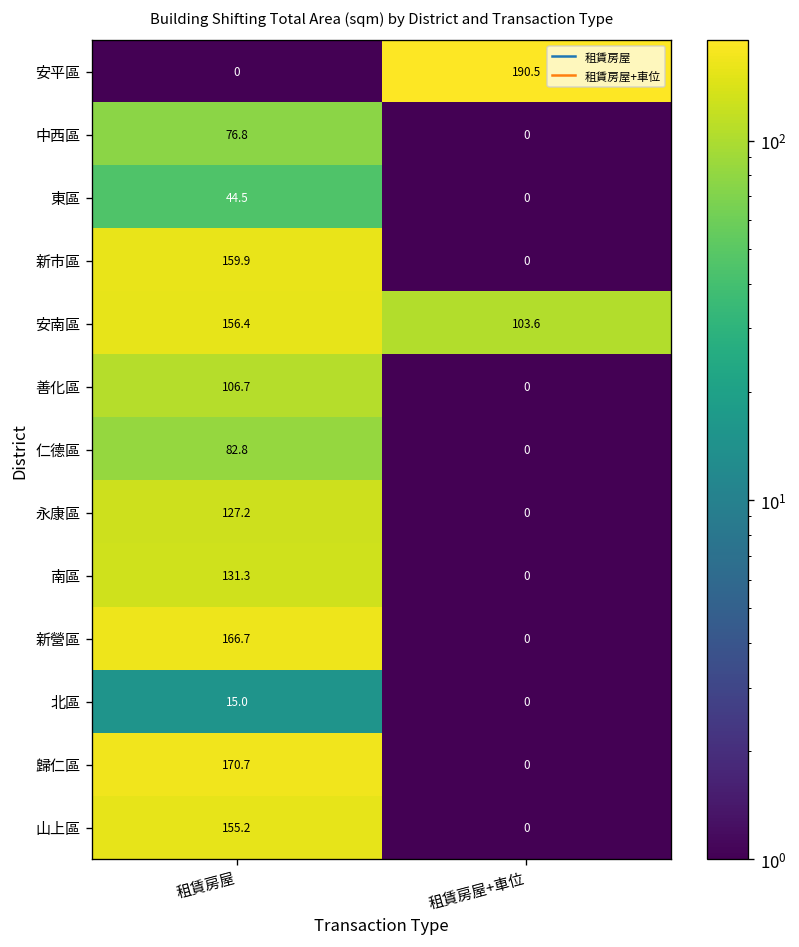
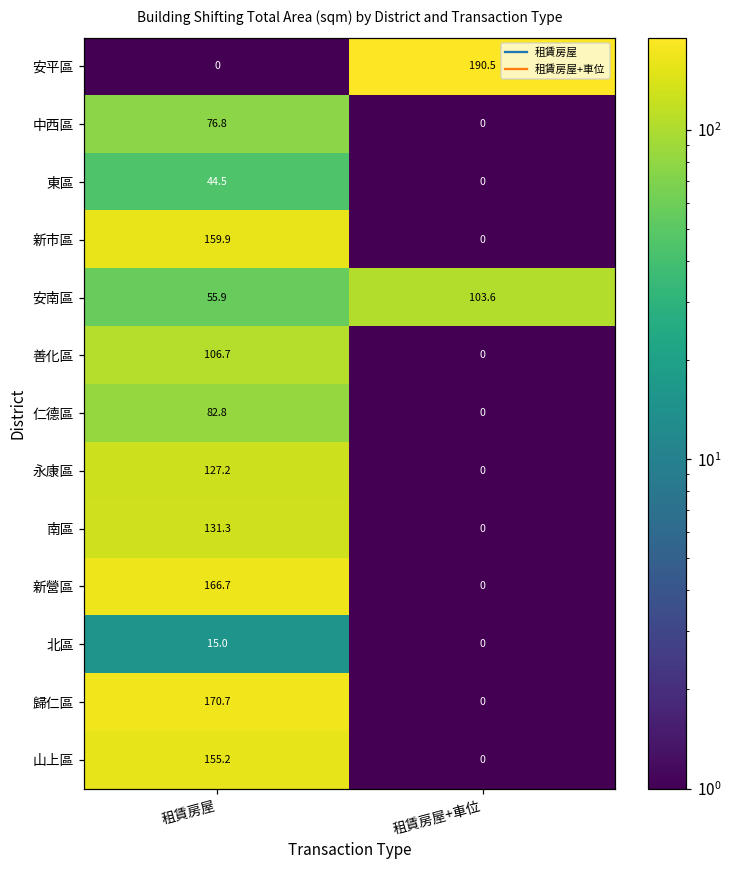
安南區, 租賃房屋: 156.4 -> 55.9
